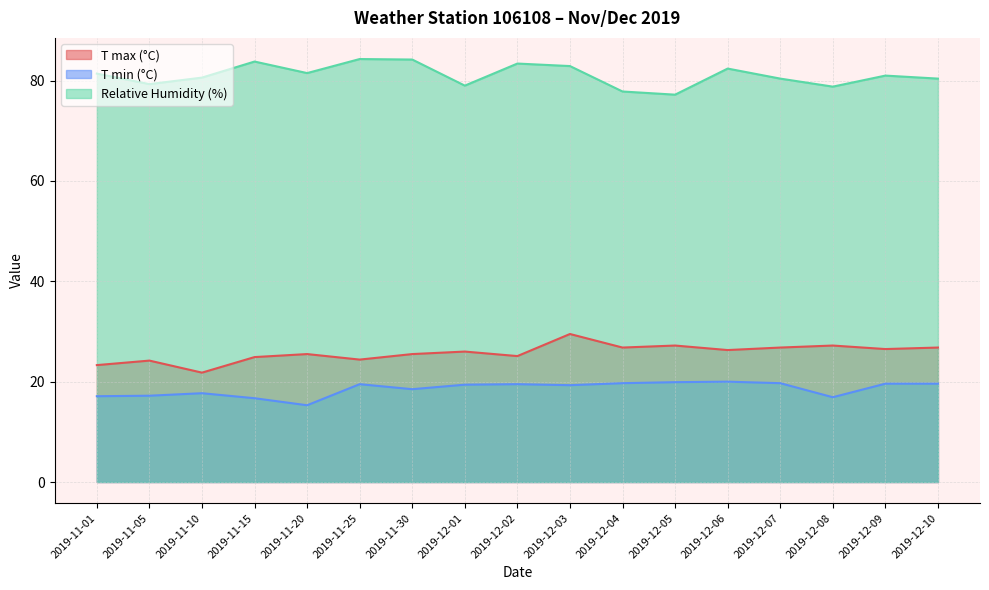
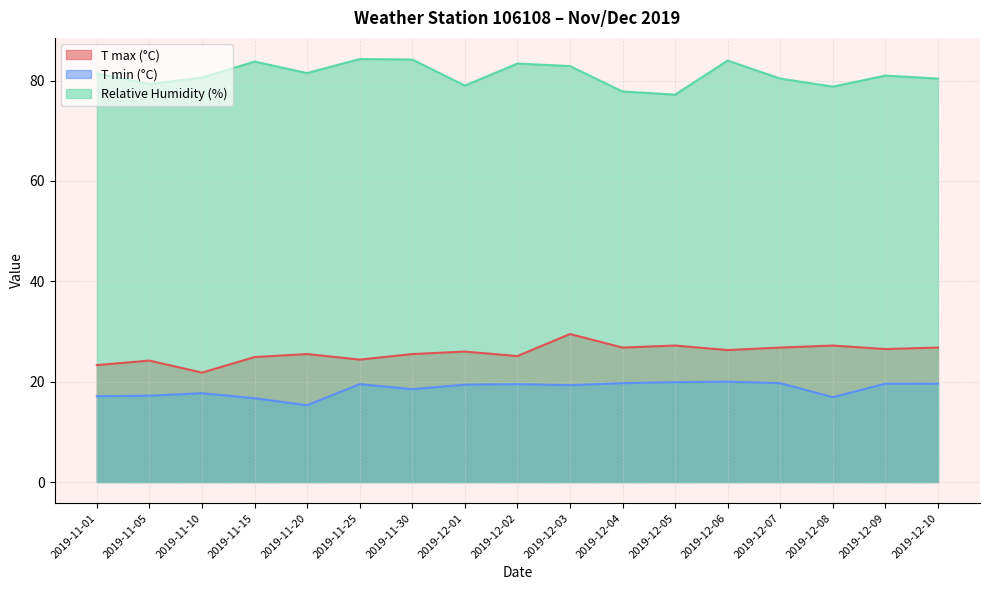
Relative Humidity (%), 2019-12-06: 82 -> 84
